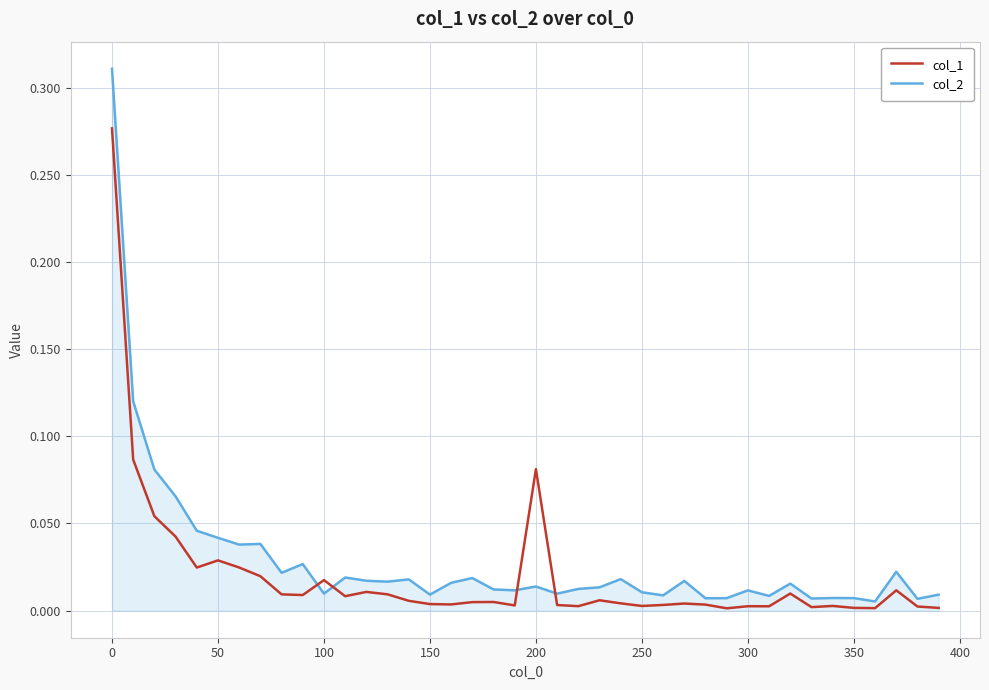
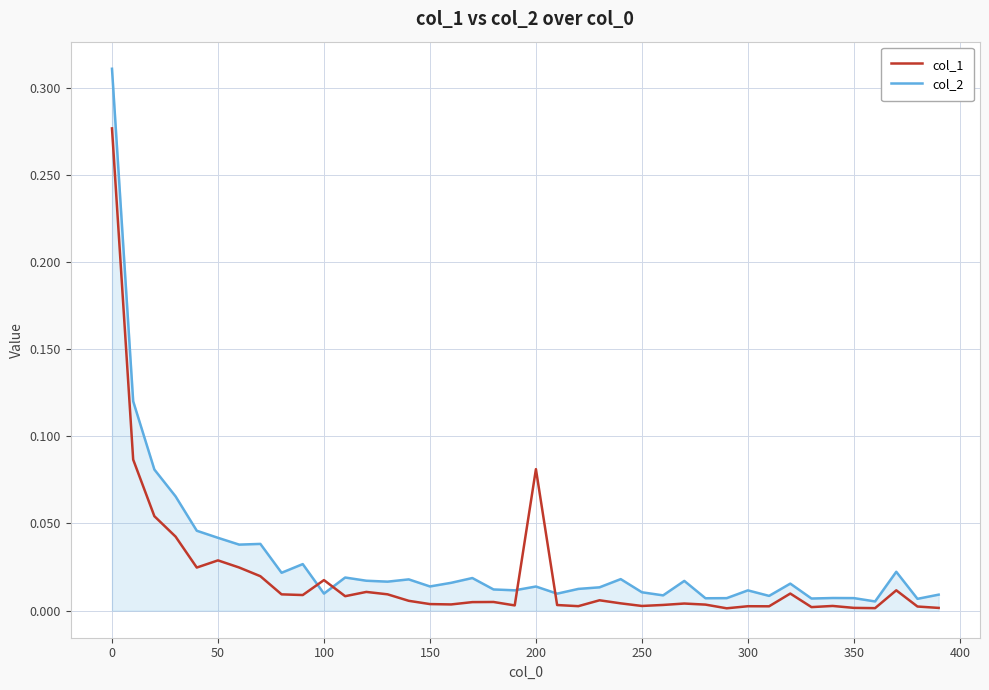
col_2, 150: 0.009 -> 0.014
